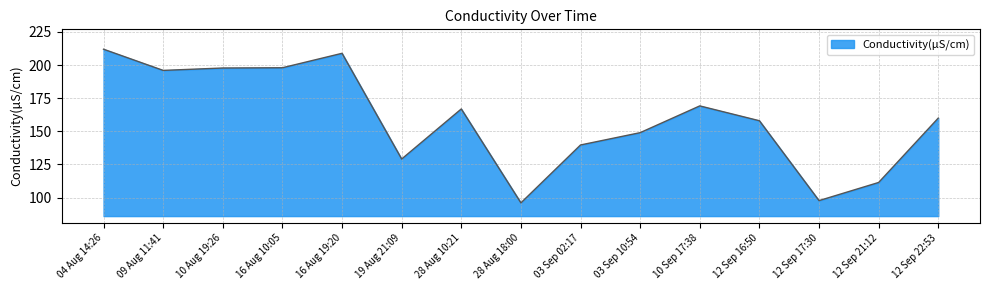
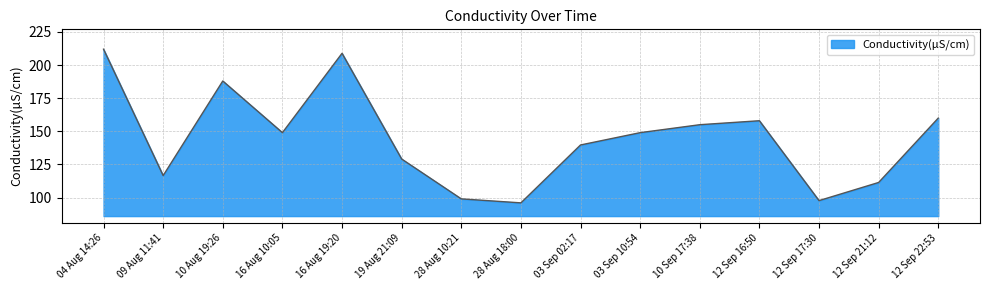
09 Aug 11:41: 196 -> 117
10 Aug 19:26: 198 -> 188
16 Aug 10:05: 198 -> 149
28 Aug 10:21: 167 -> 99
10 Sep 17:38: 169 -> 155
